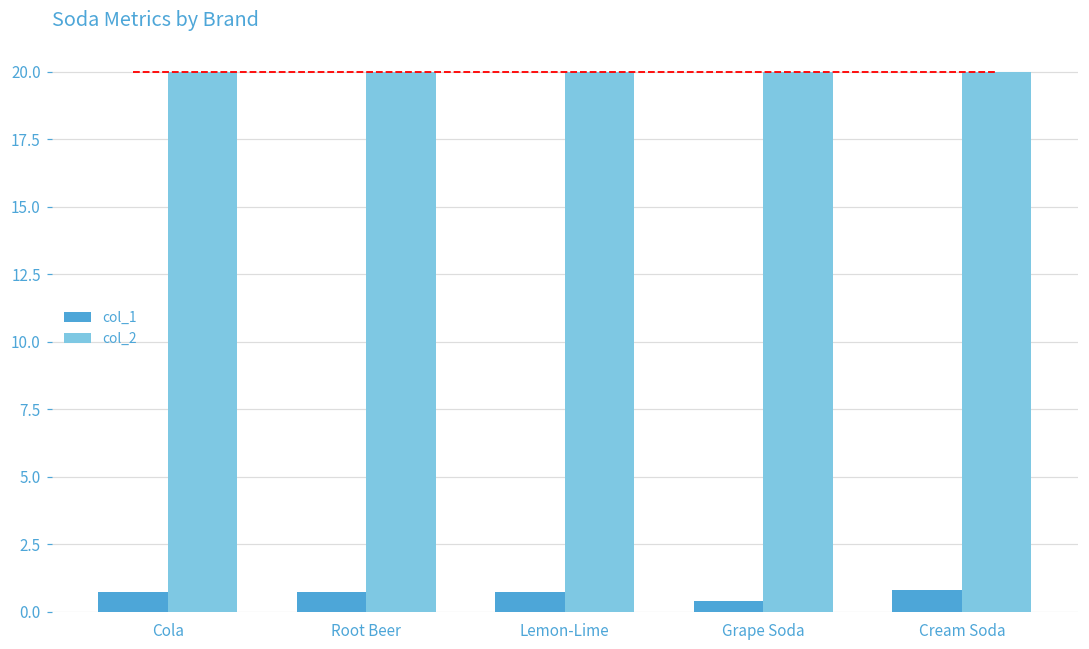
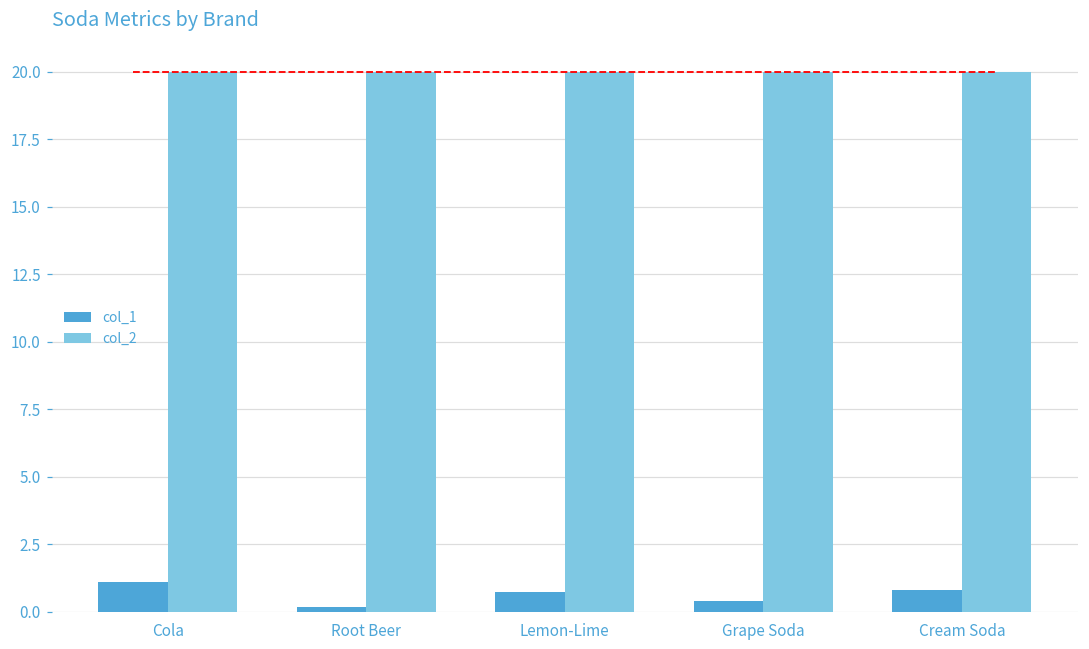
col_1, Cola: 0.8 -> 1.1
col_1, Root Beer: 0.8 -> 0.2
